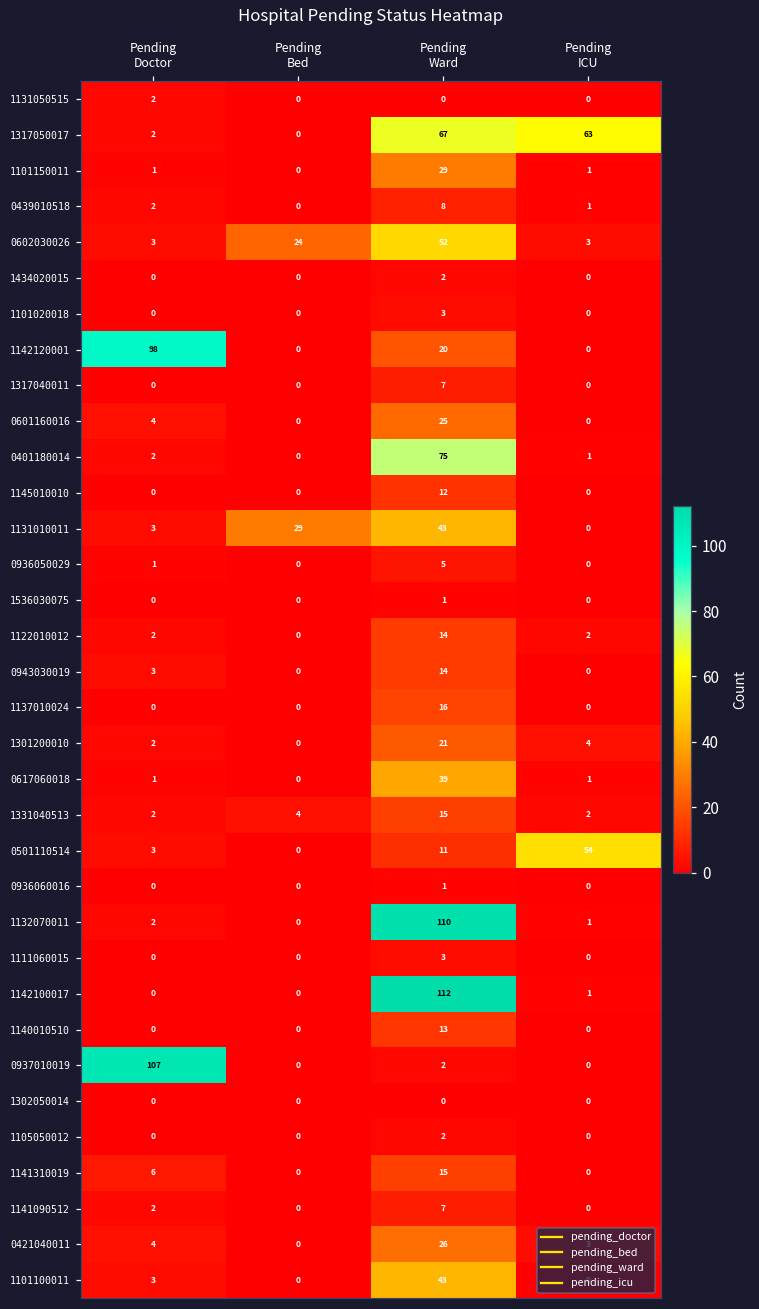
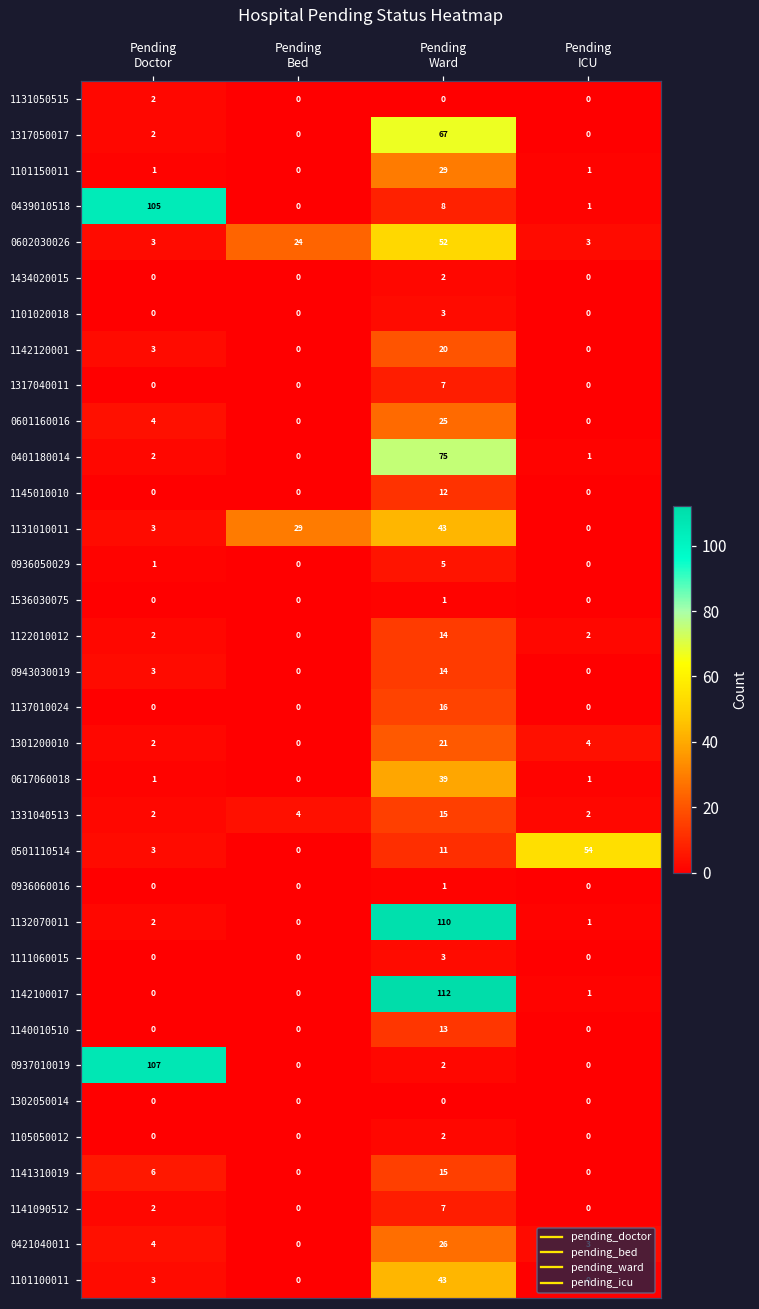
1317050017, Pending ICU: 63 -> 0
0439010518, Pending Doctor: 2 -> 105
1142120001, Pending Doctor: 98 -> 3
